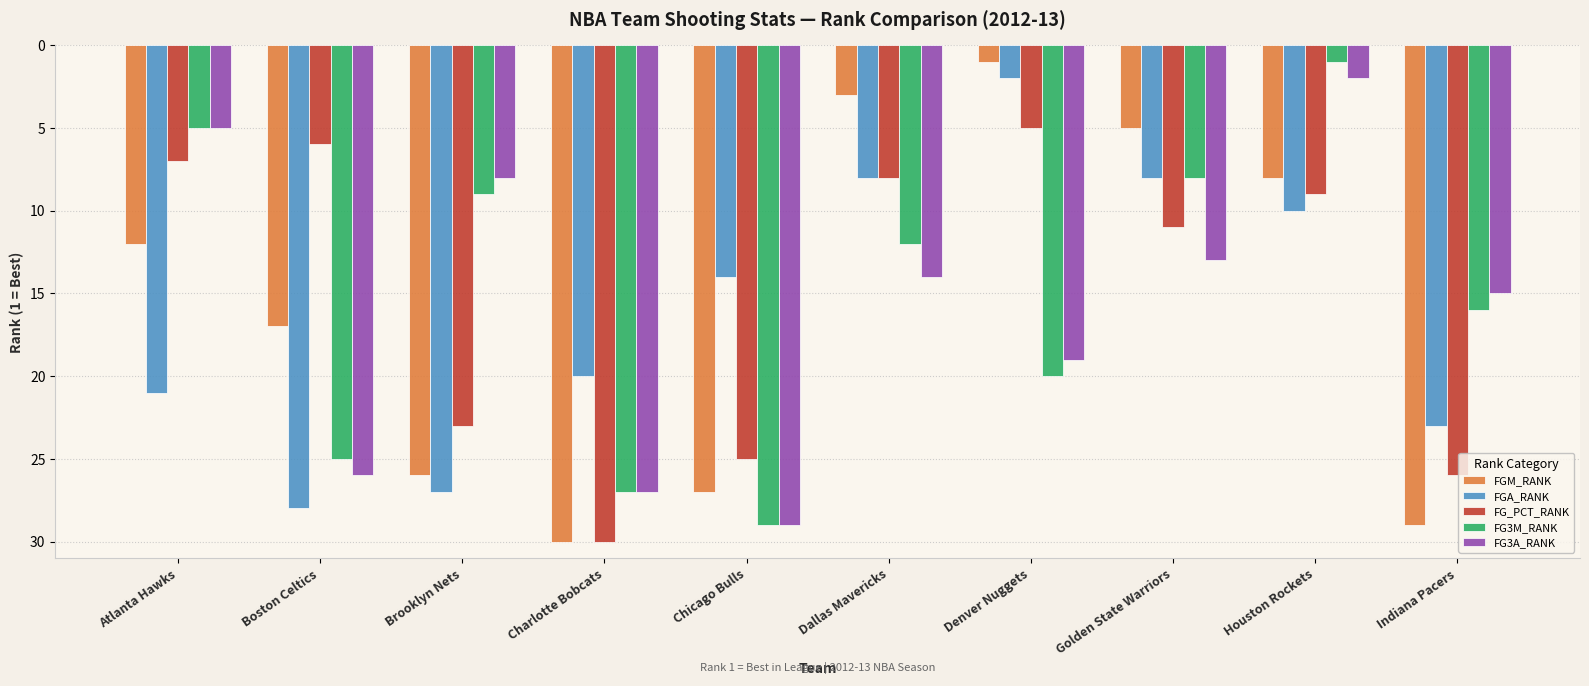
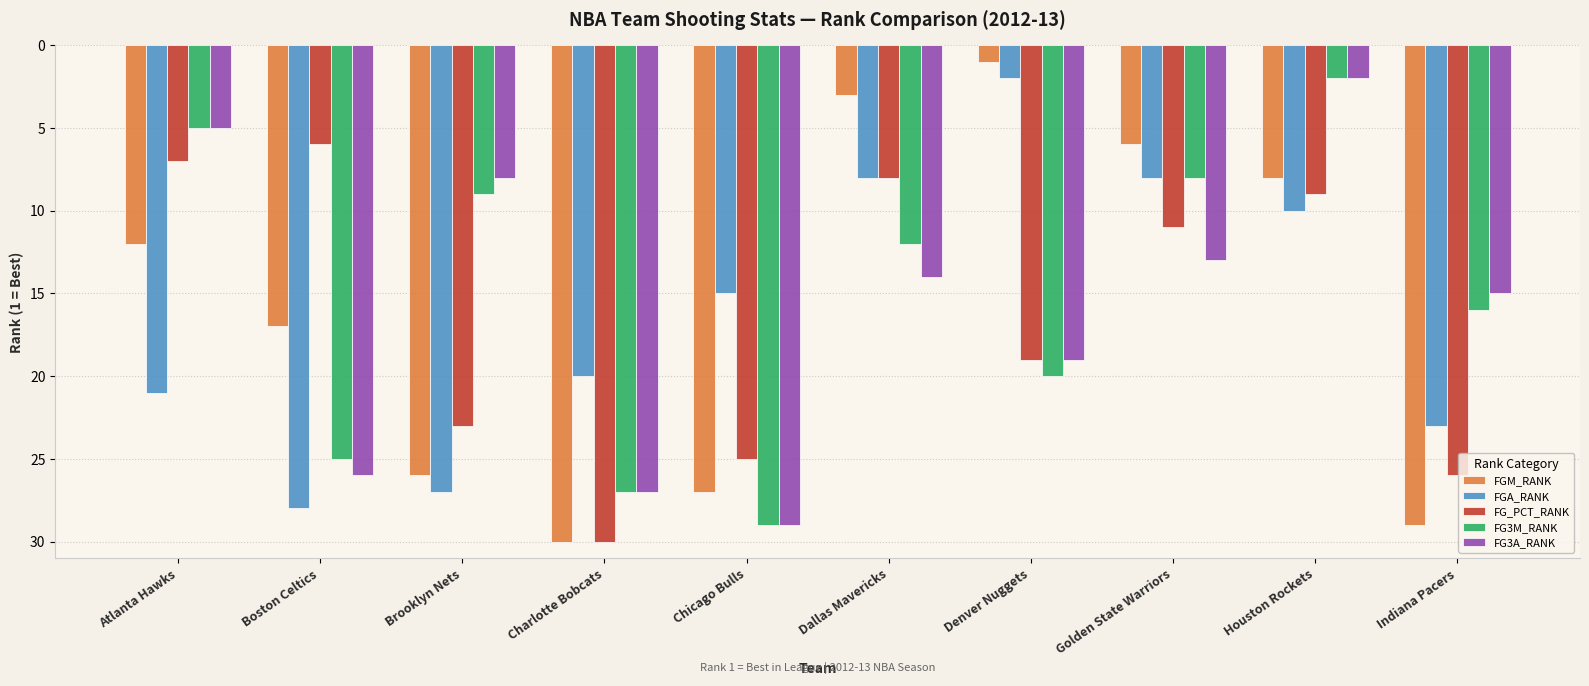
FGA_RANK, Chicago Bulls: 14 -> 15
FG_PCT_RANK, Denver Nuggets: 5 -> 19
FGM_RANK, Golden State Warriors: 5 -> 6
FG3M_RANK, Houston Rockets: 1 -> 2
